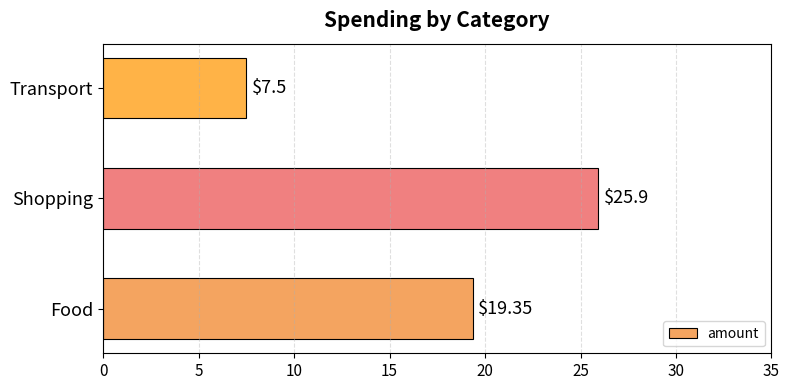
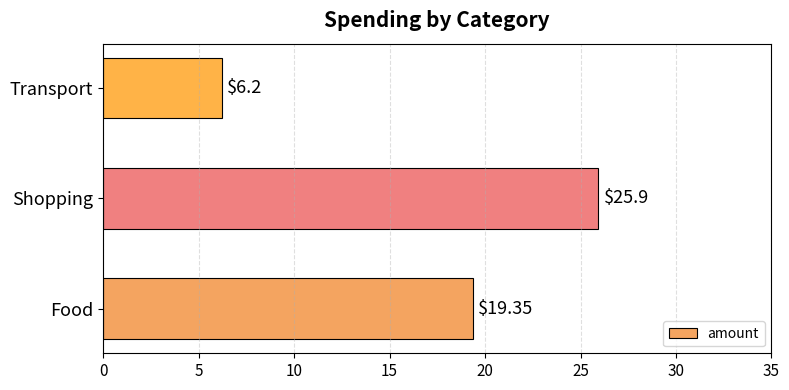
Transport: $7.5 -> $6.2
